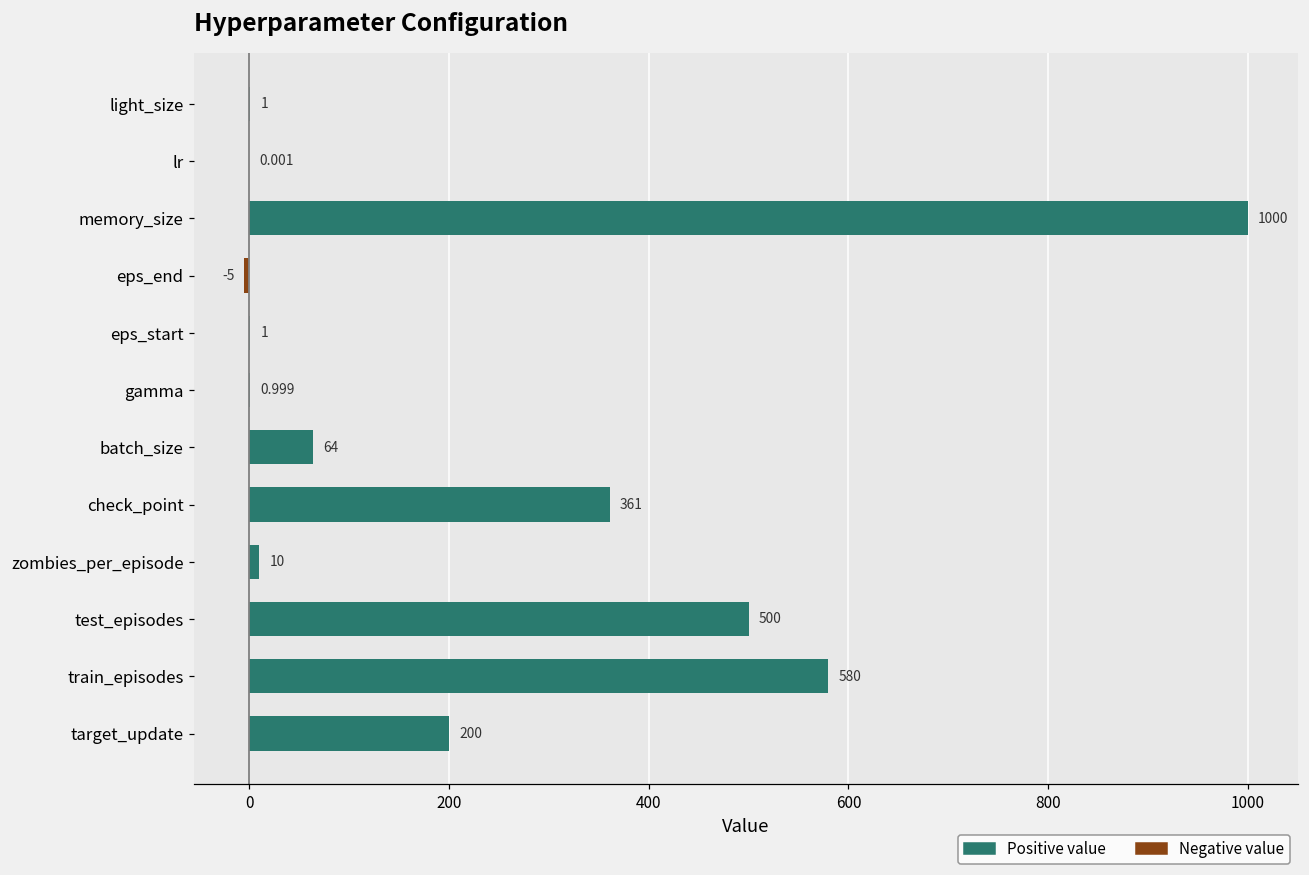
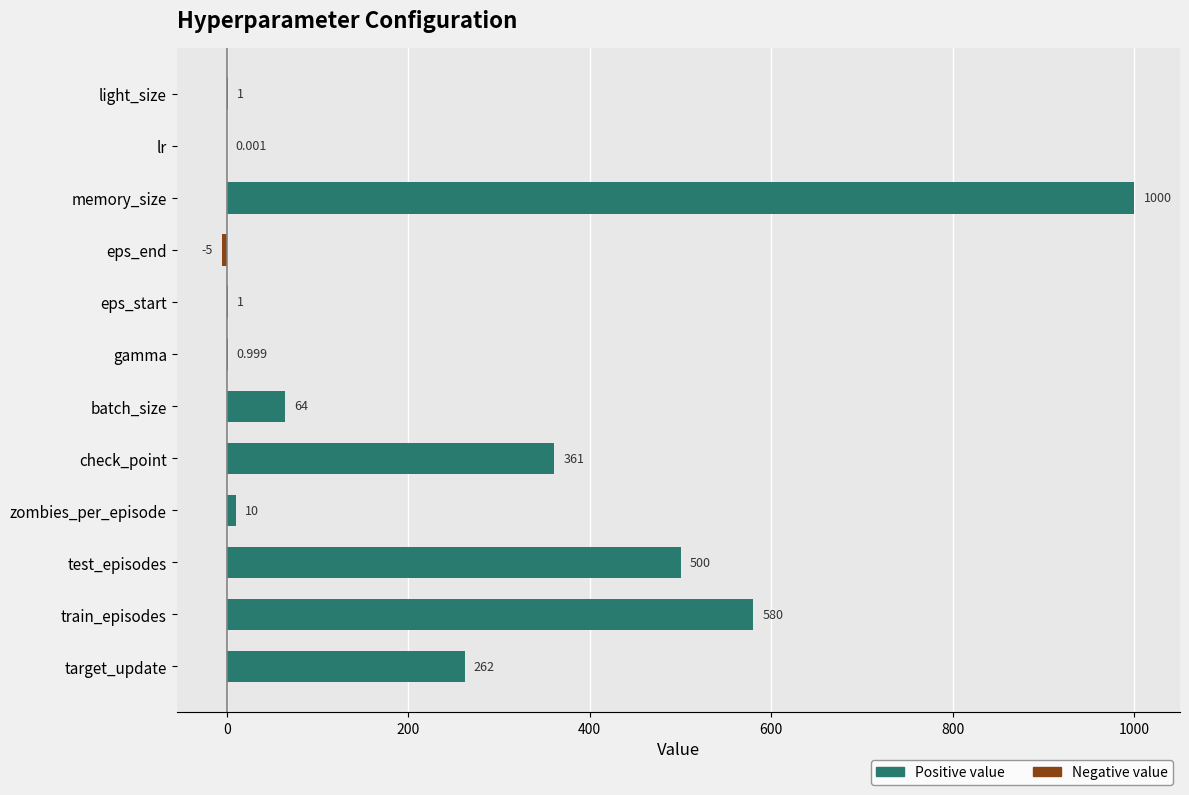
Positive value, target_update: 200 -> 262
